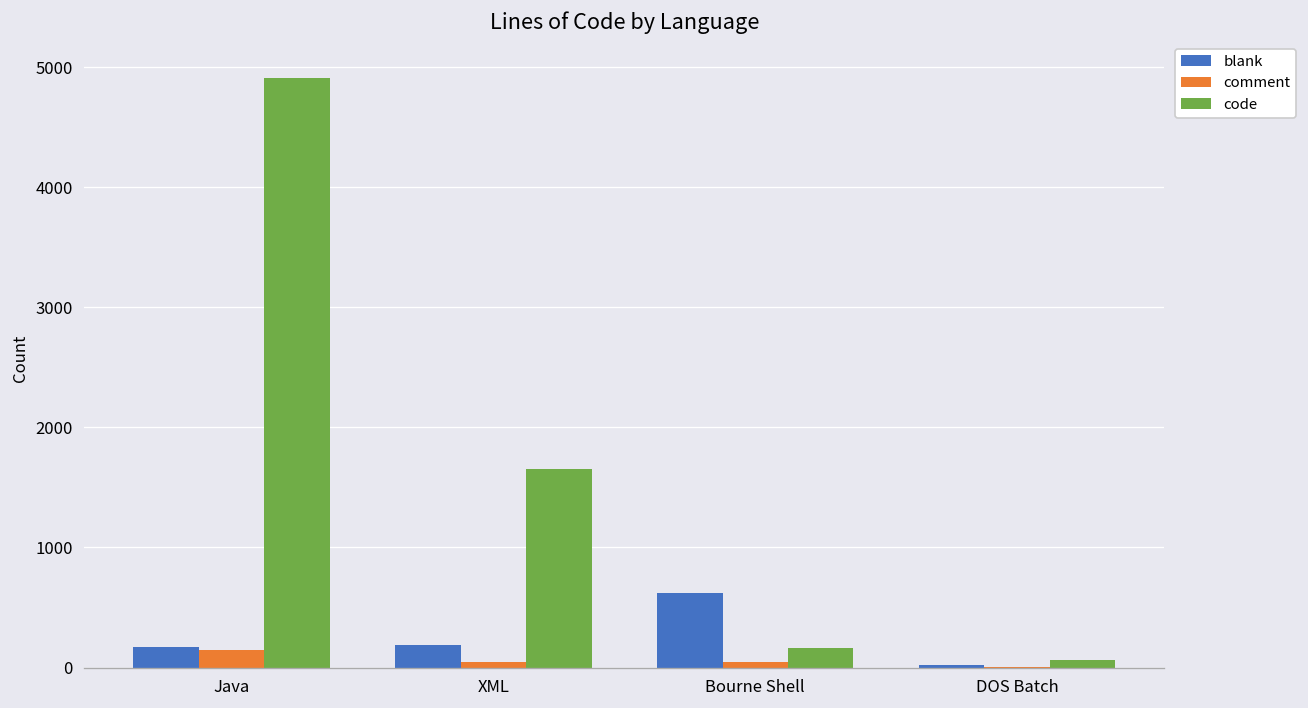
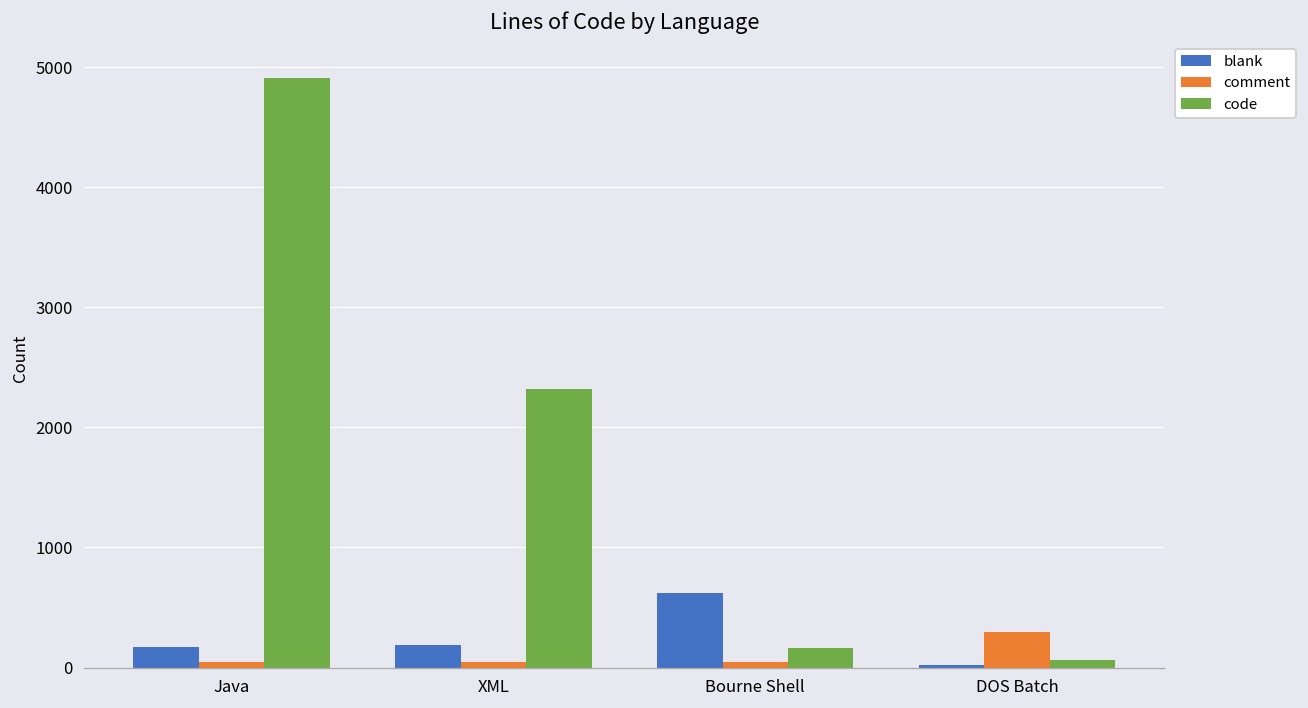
comment, Java: 150 -> 50
code, XML: 1650 -> 2320
comment, DOS Batch: 0 -> 290
